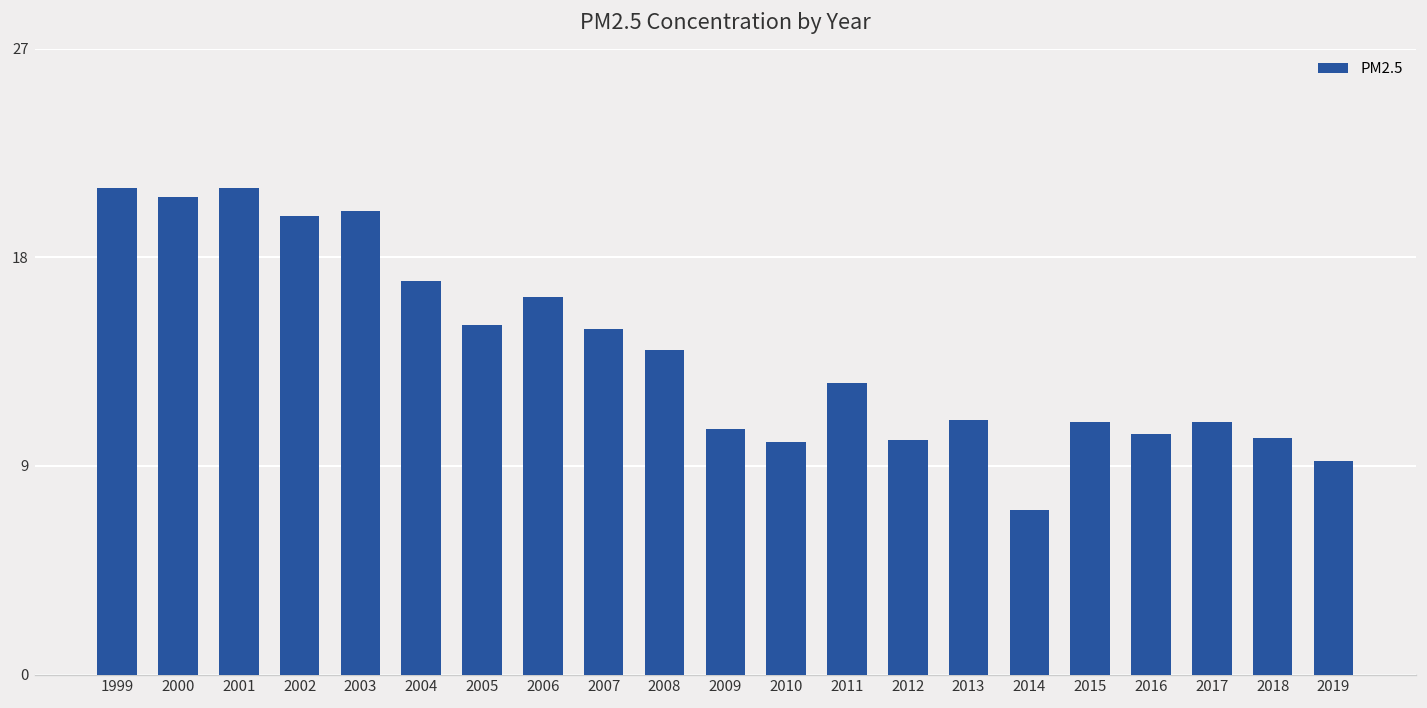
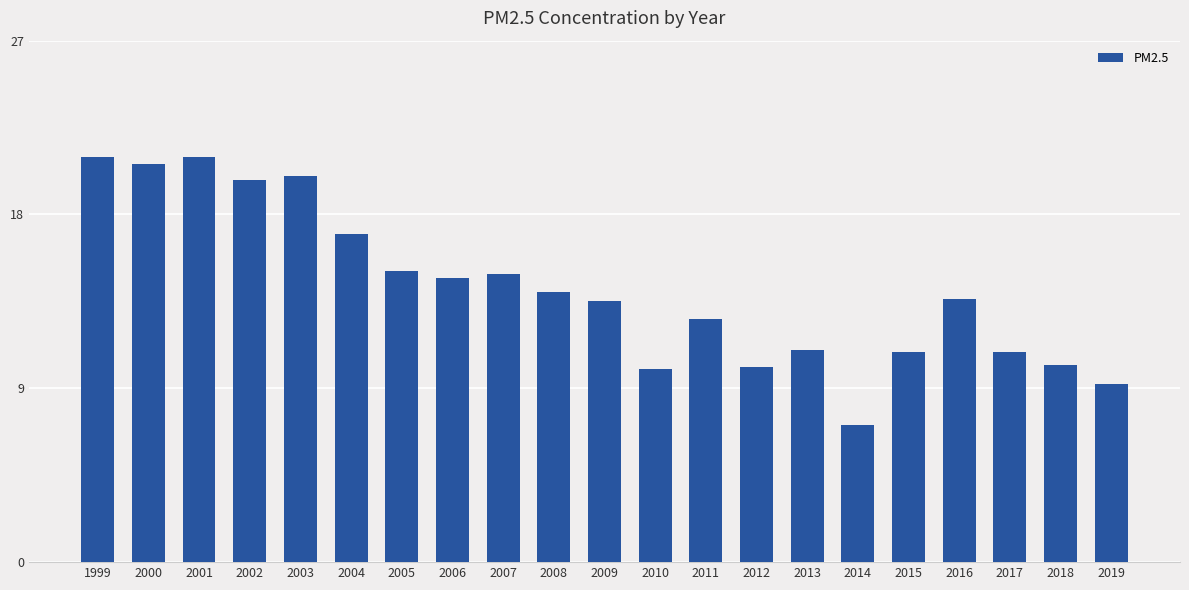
2006: 16.3 -> 14.7
2009: 10.6 -> 13.5
2016: 10.4 -> 13.7
